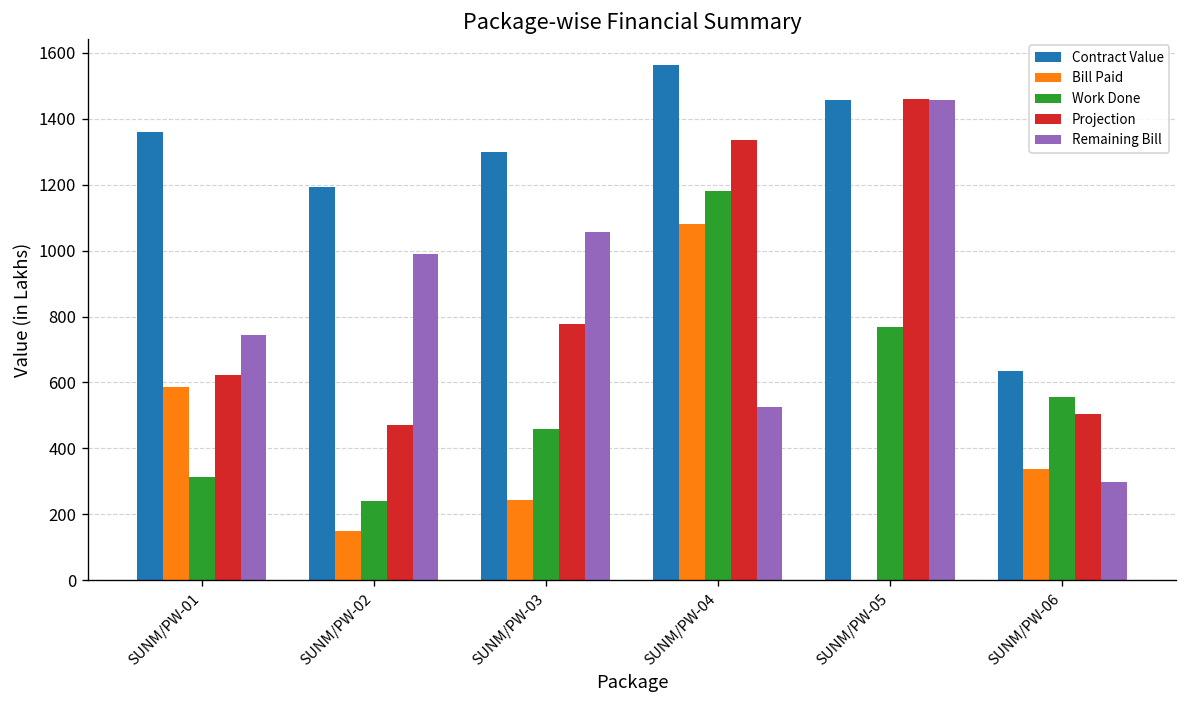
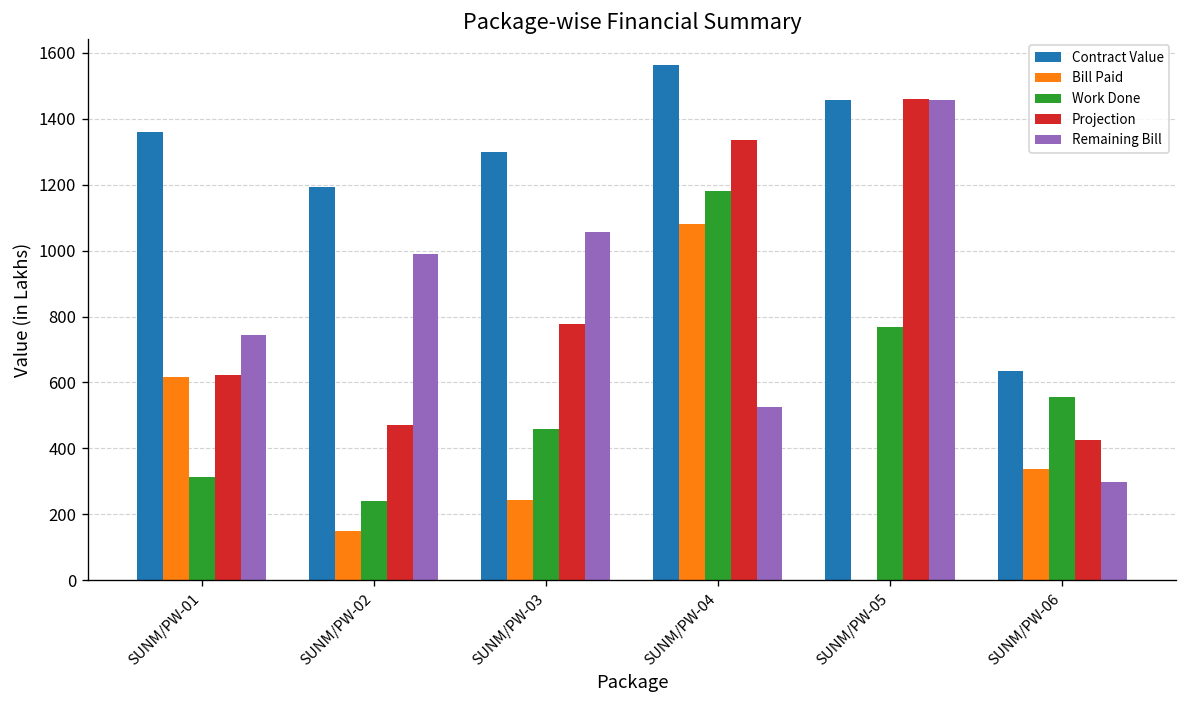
Bill Paid, SUNM/PW-01: 590 -> 620
Projection, SUNM/PW-06: 500 -> 430
